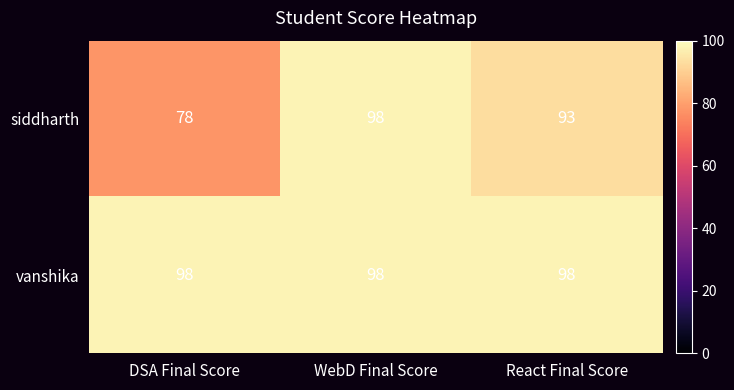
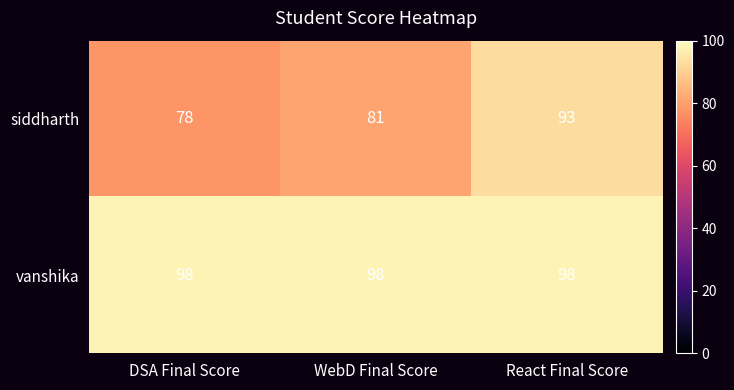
siddharth, WebD Final Score: 98 -> 81
